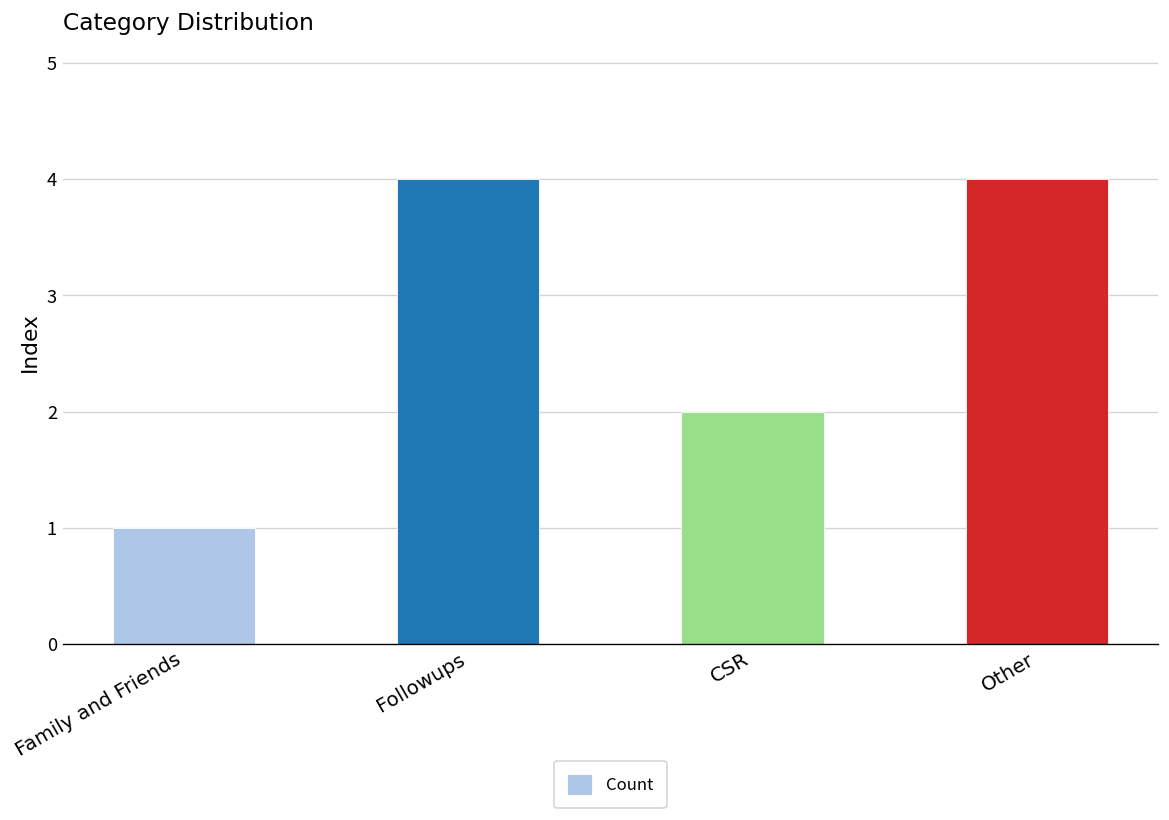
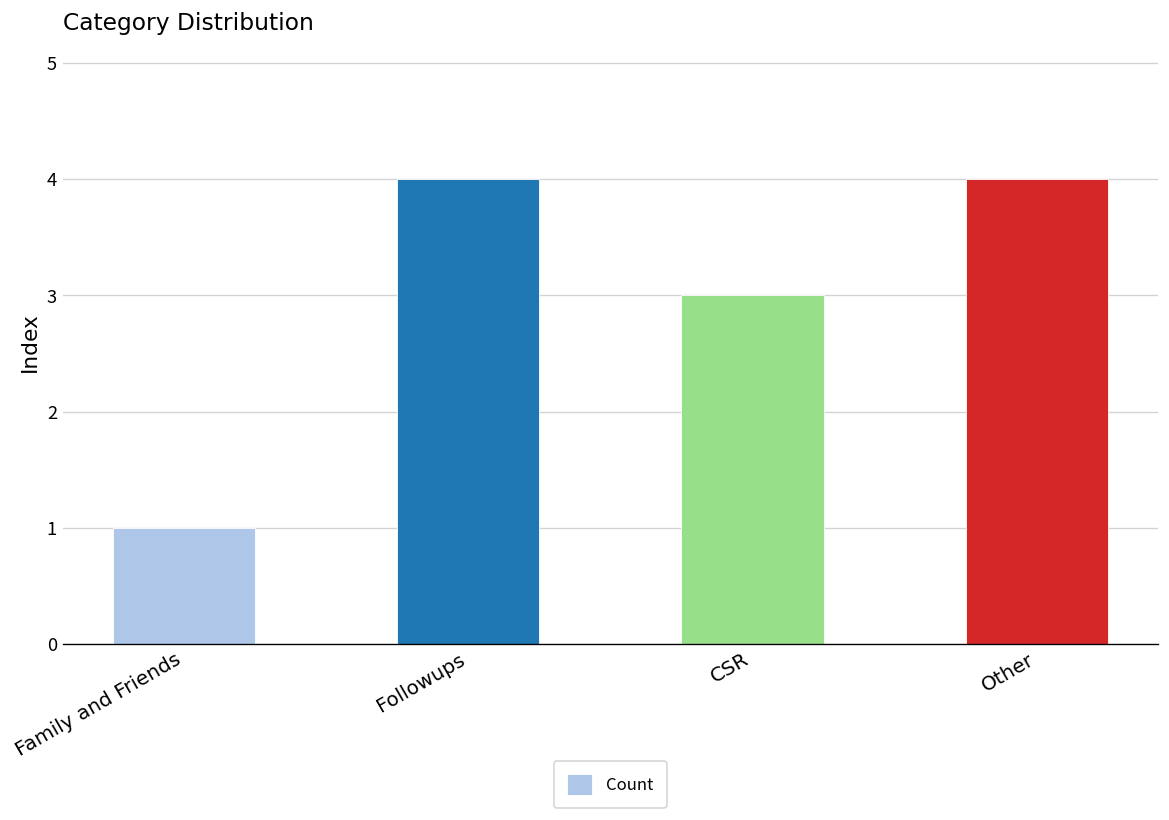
CSR: 2 -> 3
